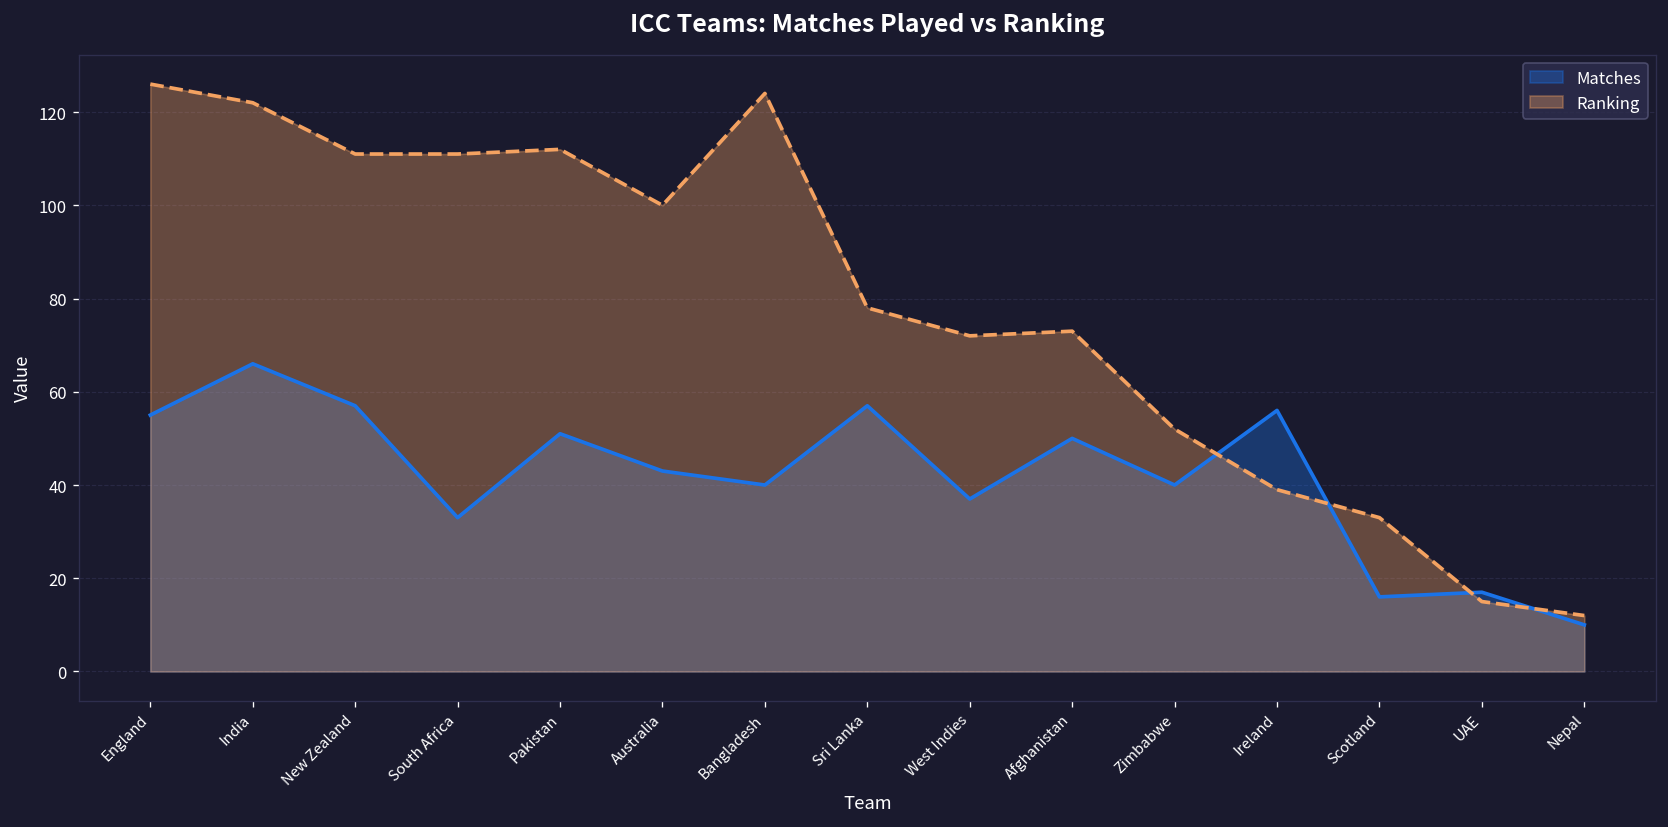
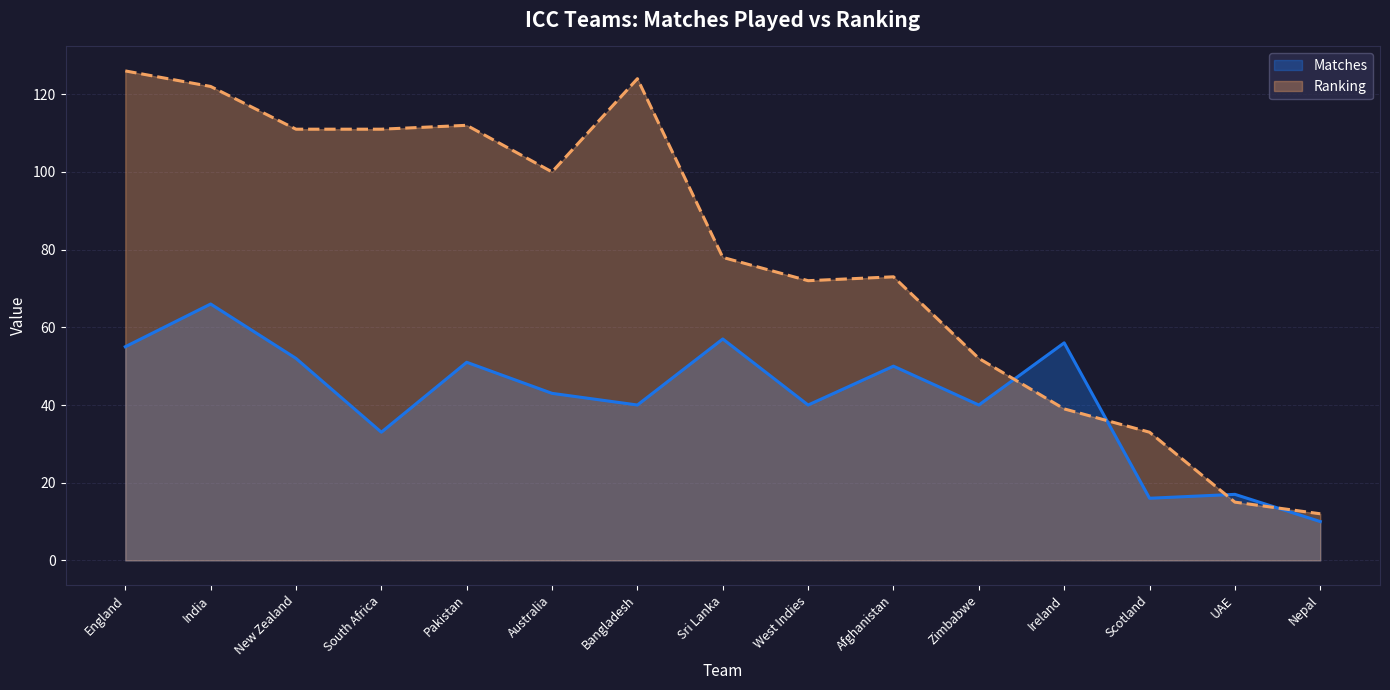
Matches, New Zealand: 57 -> 52
Matches, West Indies: 37 -> 40
